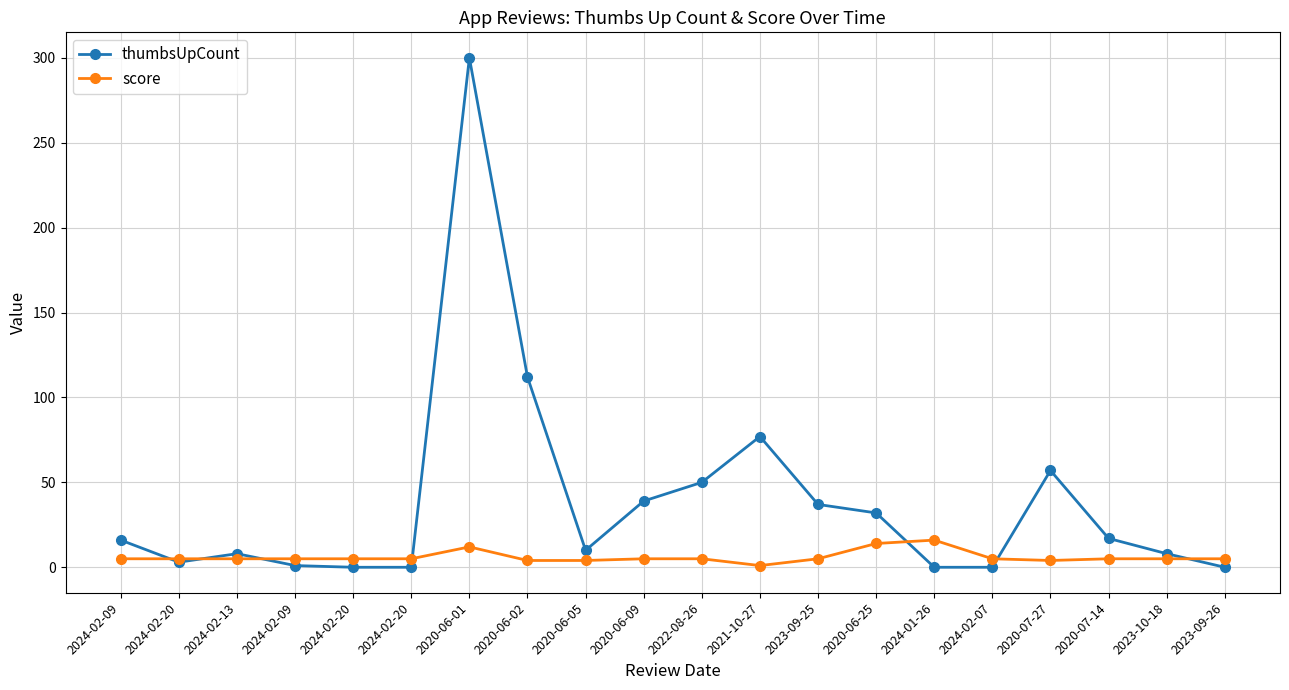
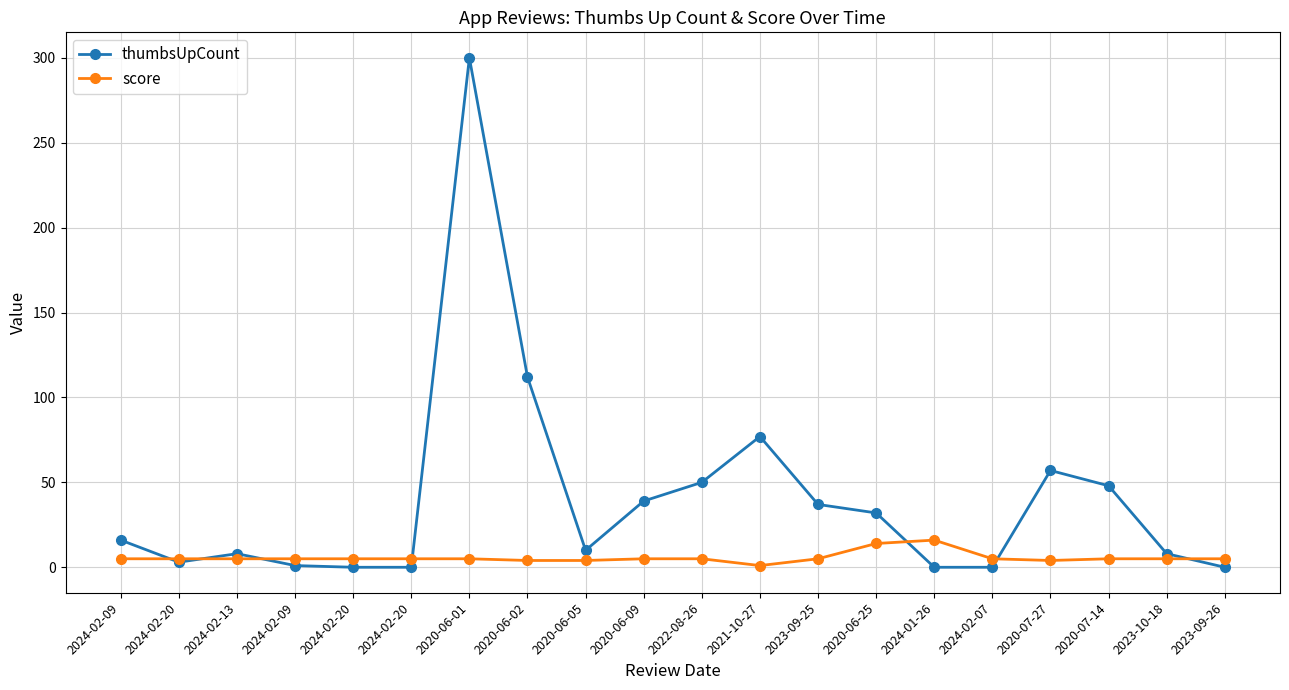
score, 2020-06-01: 12 -> 5
thumbsUpCount, 2020-07-14: 17 -> 48
